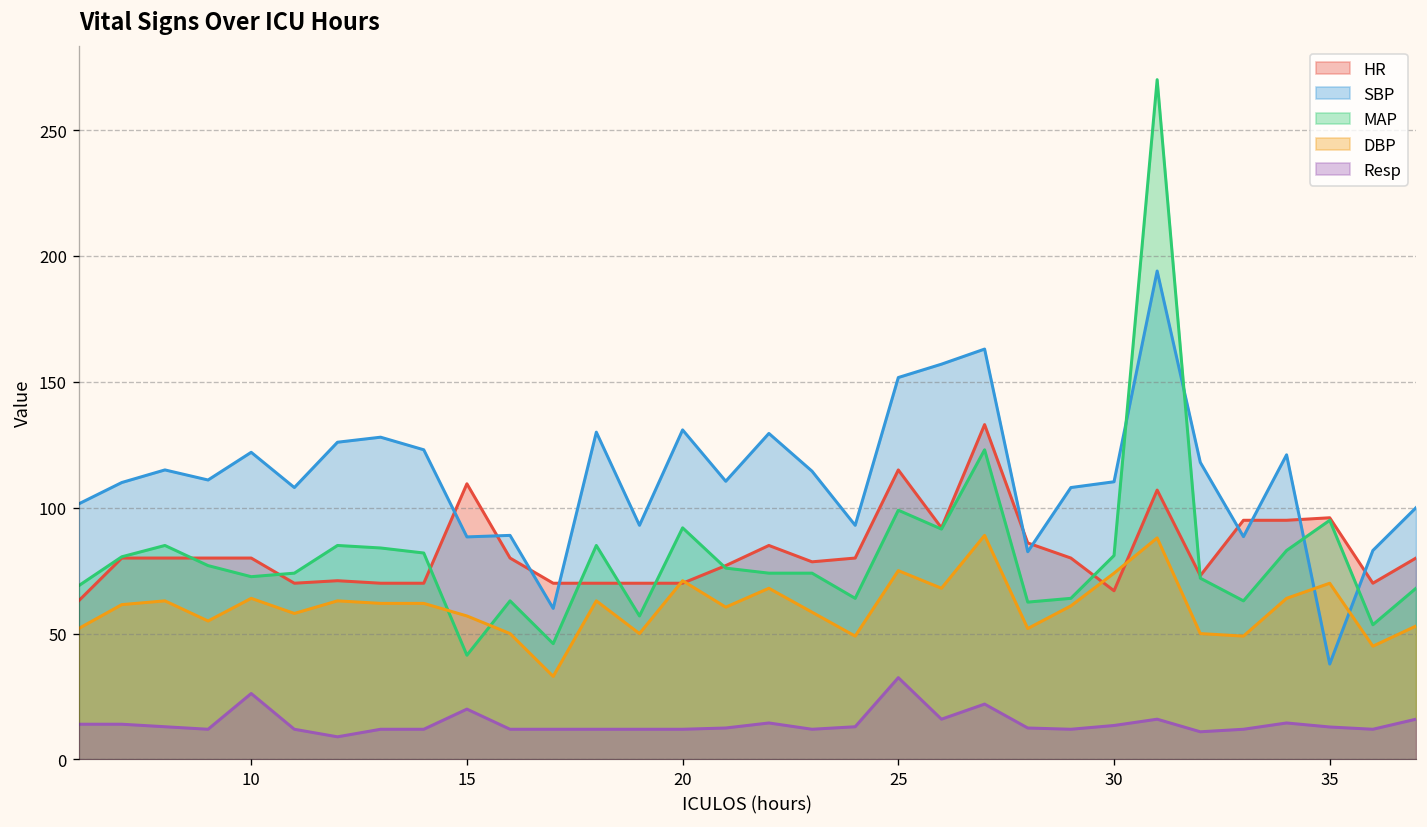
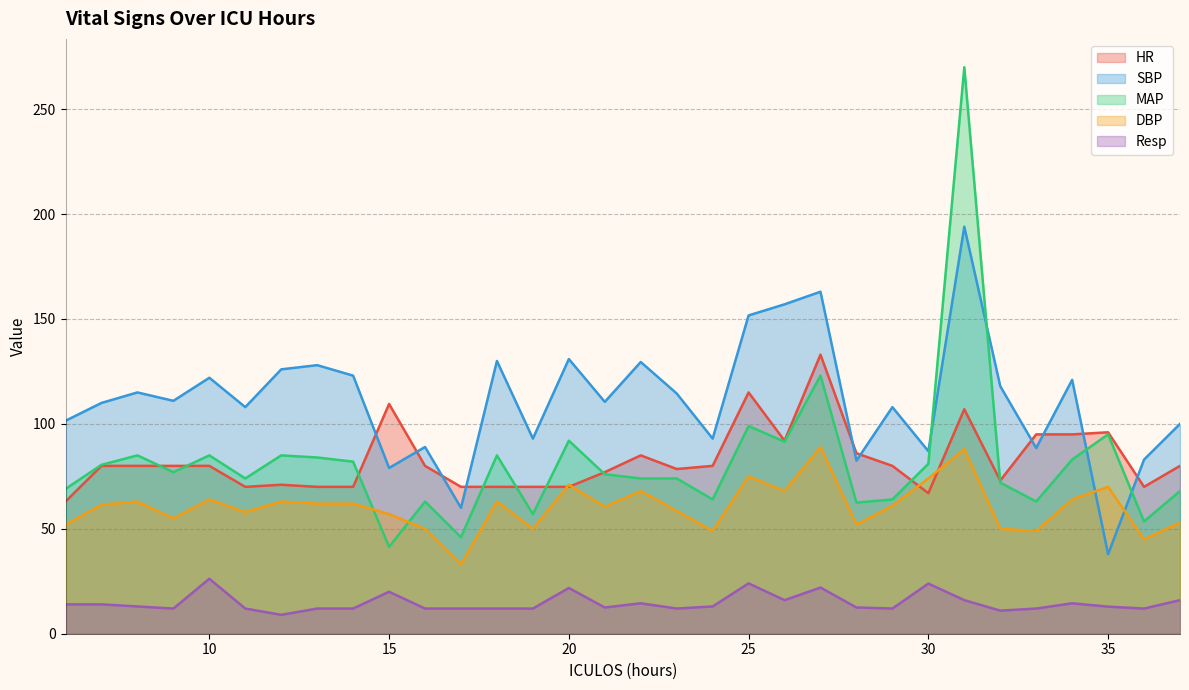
MAP, 10: 73 -> 85
SBP, 15: 88 -> 79
Resp, 20: 12 -> 22
Resp, 25: 33 -> 24
SBP, 30: 110 -> 87
Resp, 30: 14 -> 24
